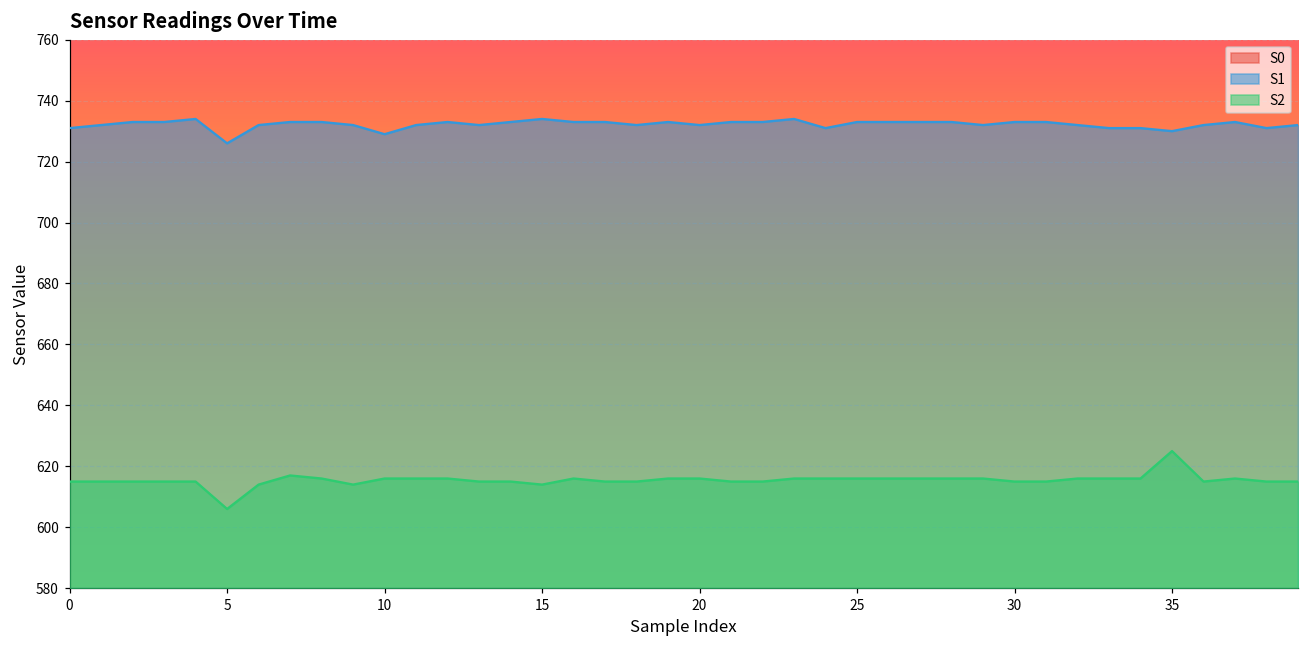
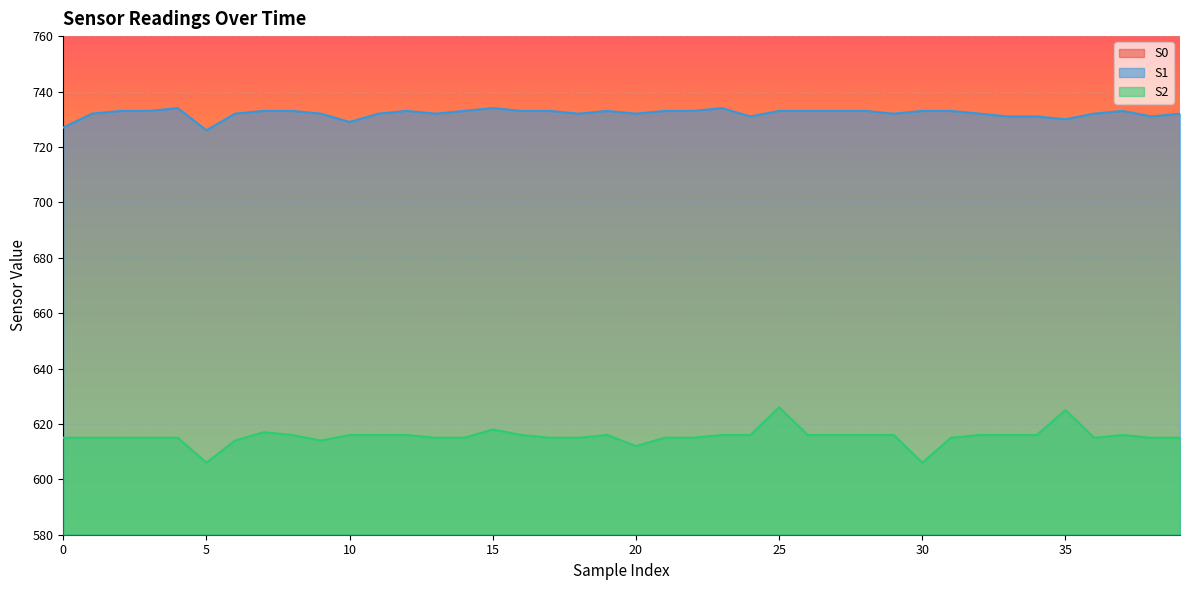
S1, 0: 731 -> 727
S2, 15: 614 -> 618
S2, 20: 616 -> 612
S2, 25: 616 -> 626
S2, 30: 615 -> 606
